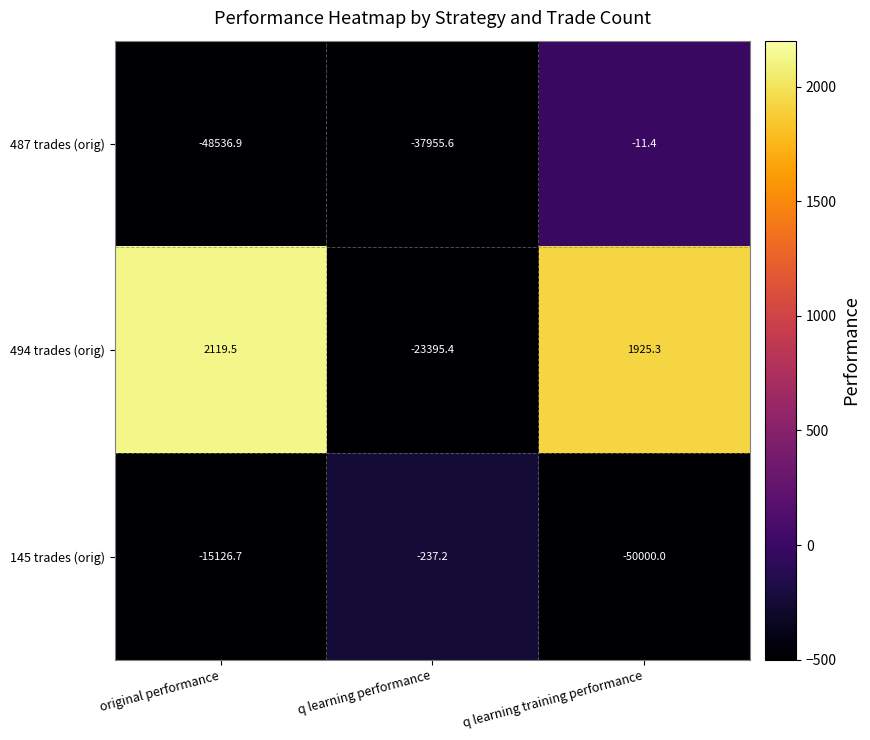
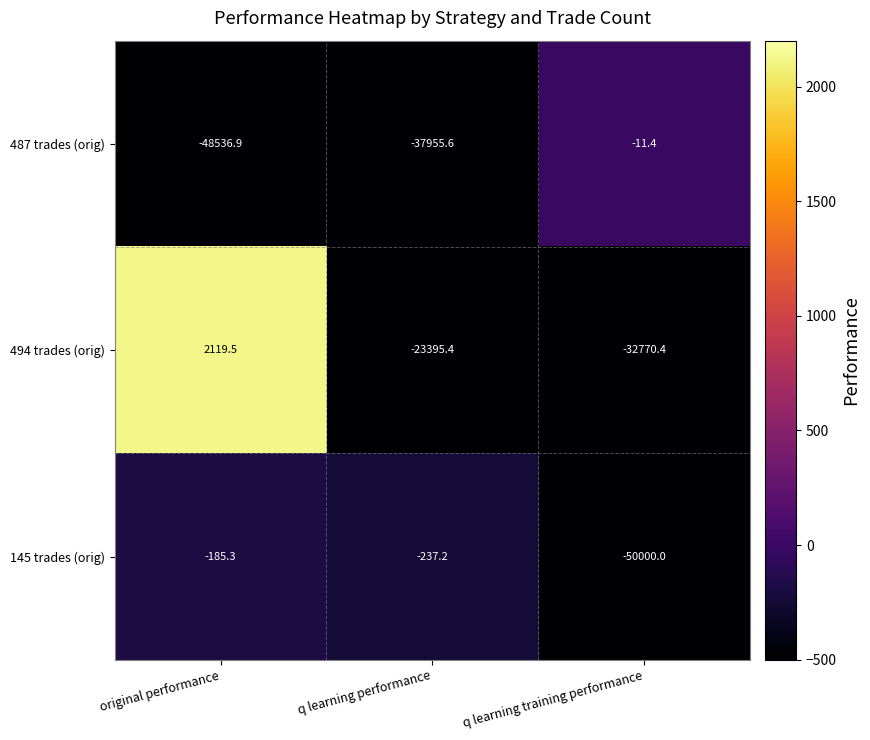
494 trades (orig), q learning training performance: 1925.3 -> -32770.4
145 trades (orig), original performance: -15126.7 -> -185.3
